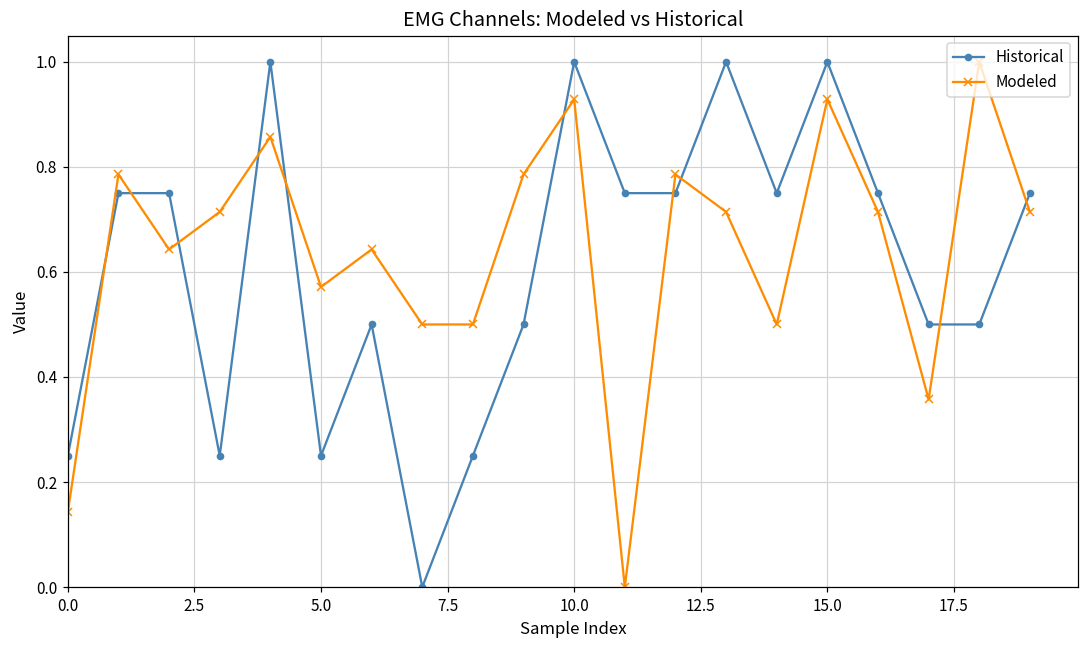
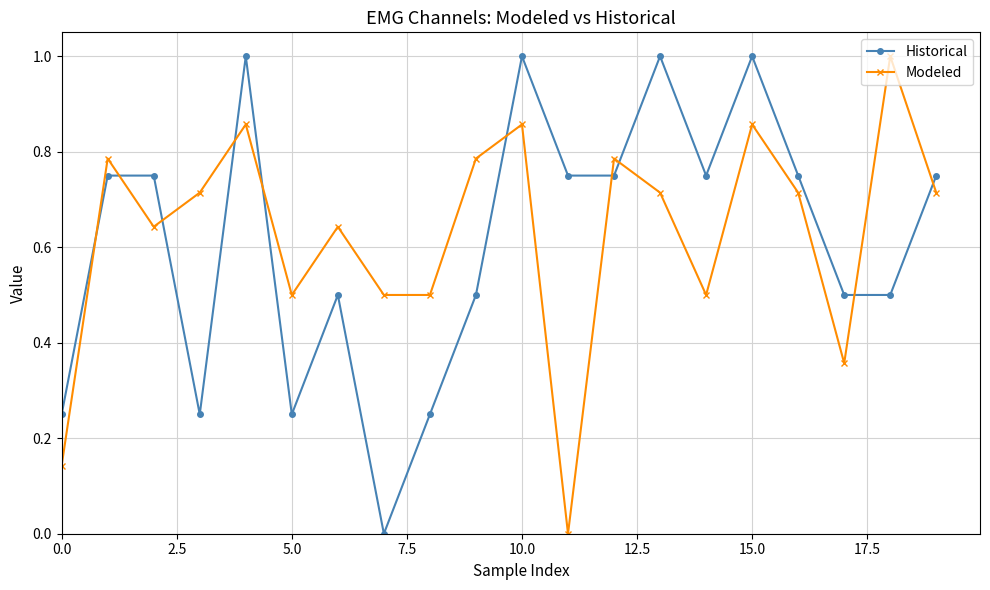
Modeled, 5.0: 0.57 -> 0.50
Modeled, 10.0: 0.93 -> 0.86
Modeled, 15.0: 0.93 -> 0.86
